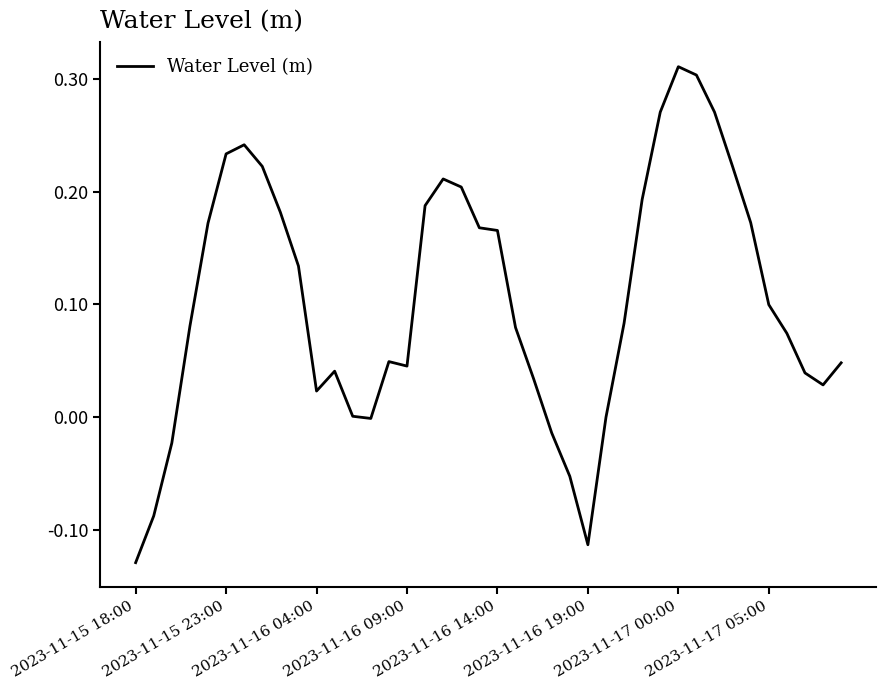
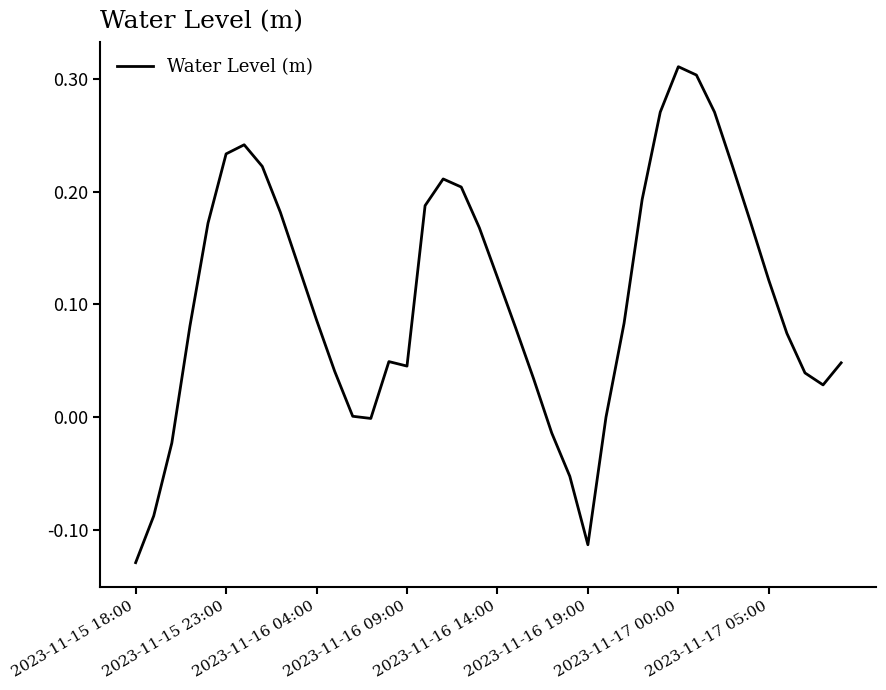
2023-11-16 04:00: 0.023 -> 0.086
2023-11-16 14:00: 0.166 -> 0.124
2023-11-17 05:00: 0.100 -> 0.121
